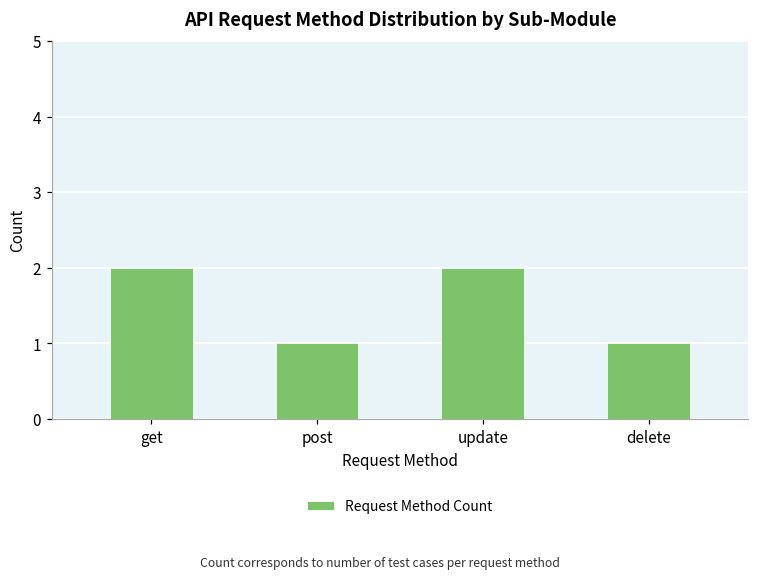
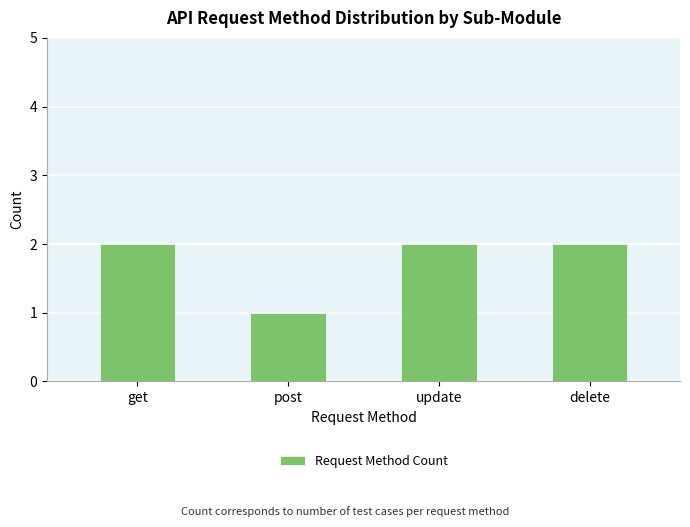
delete: 1 -> 2
